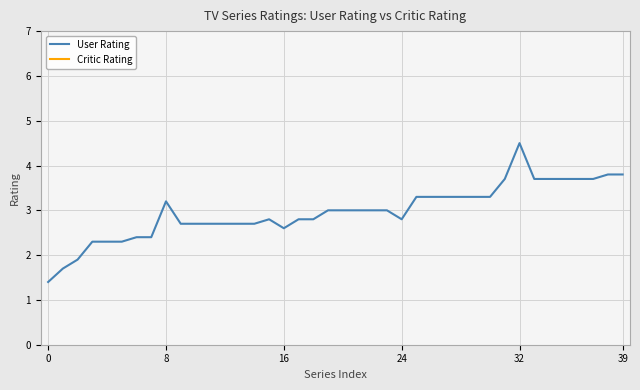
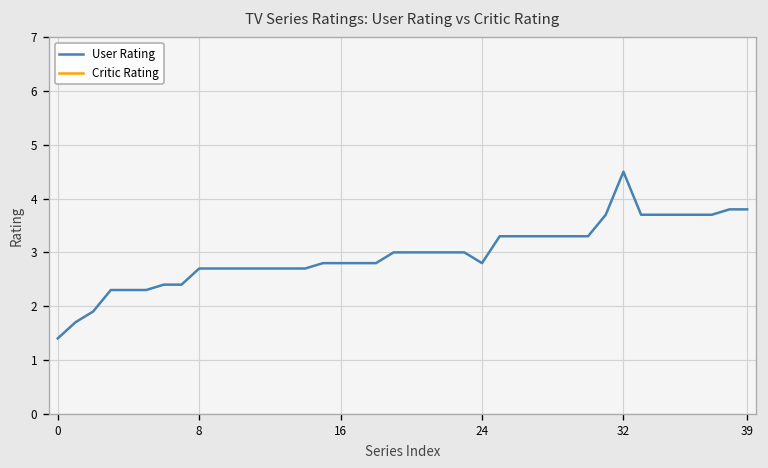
User Rating, 8: 3.2 -> 2.7
User Rating, 16: 2.6 -> 2.8
